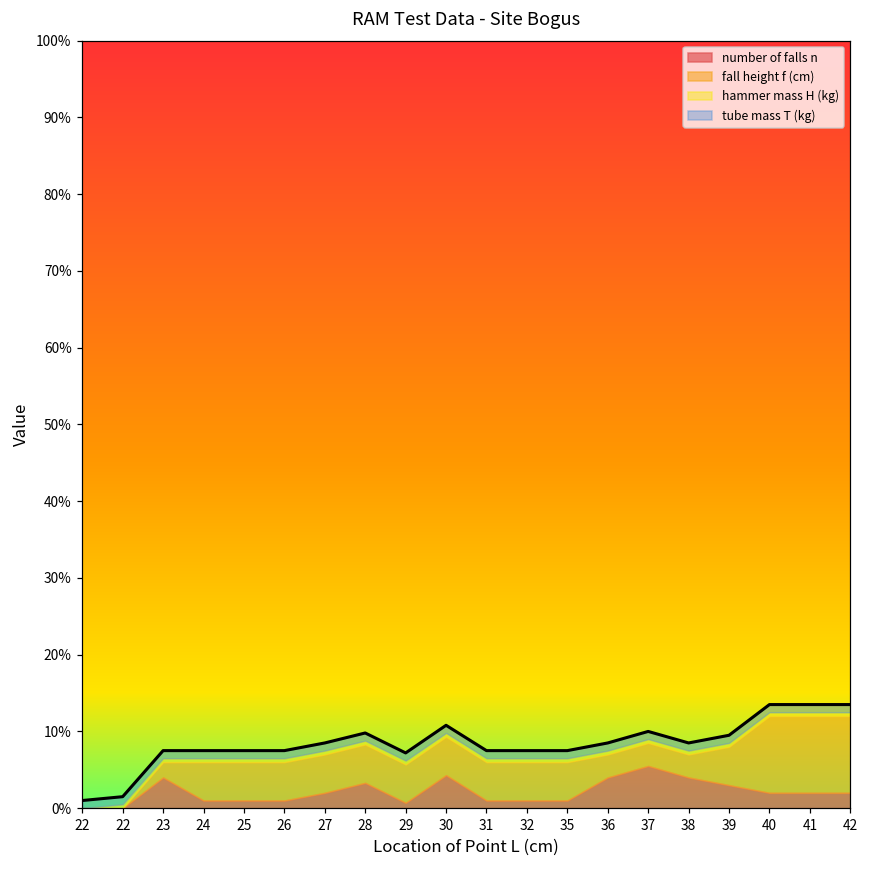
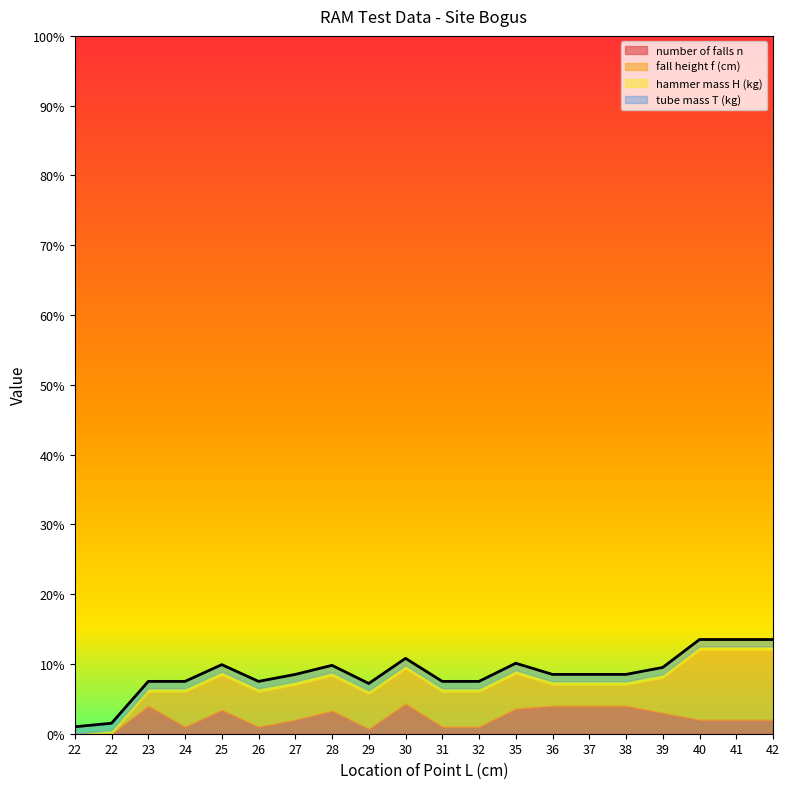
number of falls n, 25: 1% -> 3%
number of falls n, 35: 1% -> 4%
number of falls n, 37: 6% -> 4%
